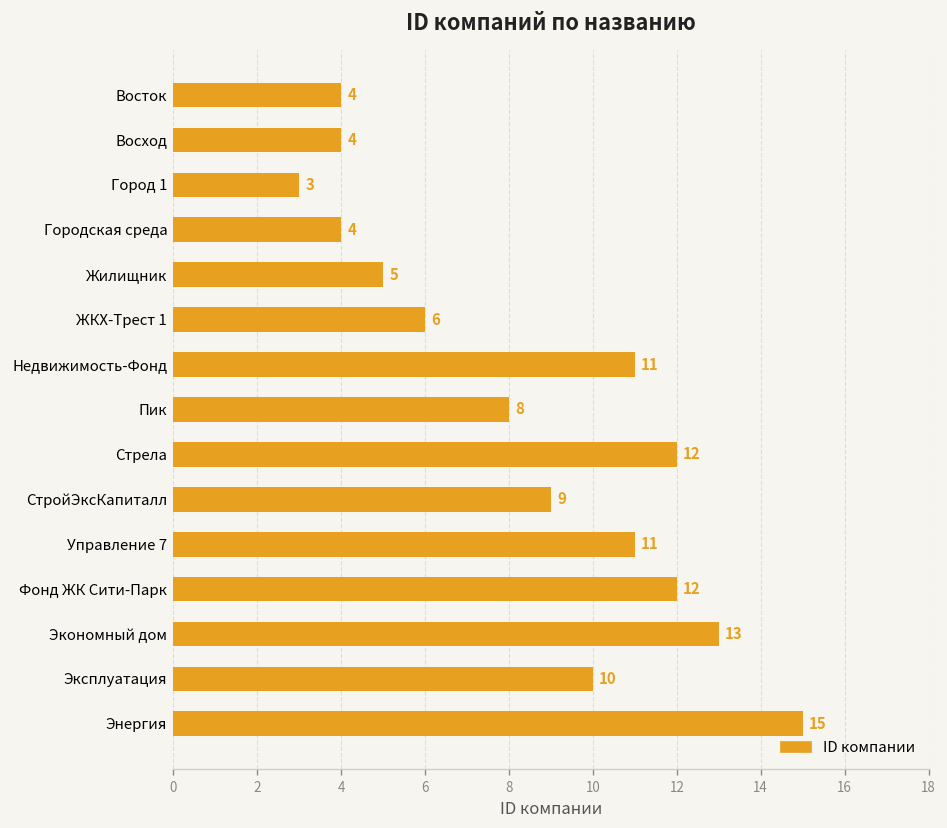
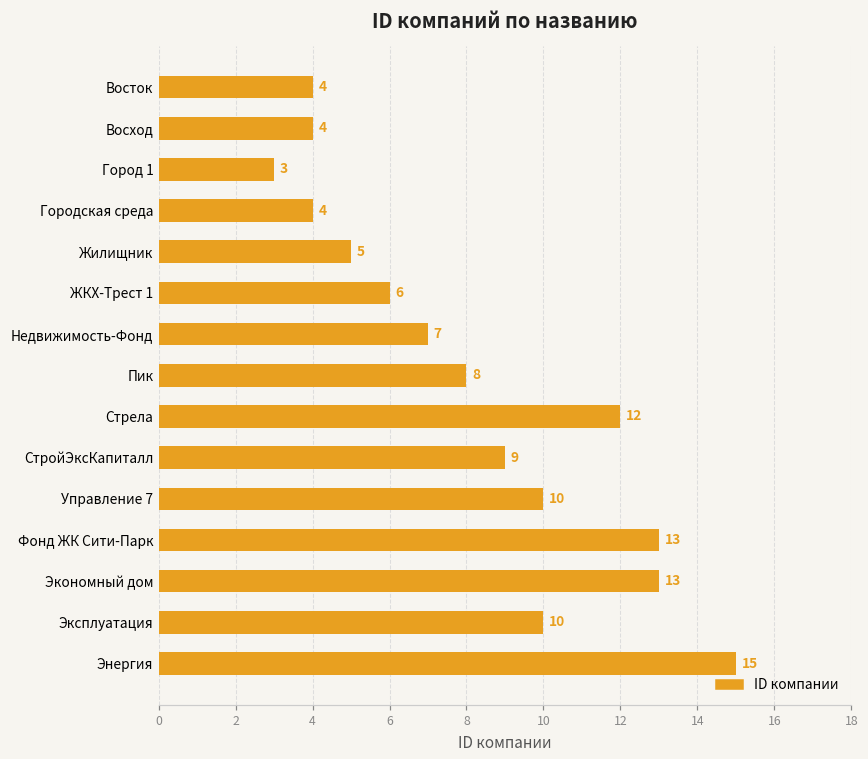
Недвижимость-Фонд: 11 -> 7
Управление 7: 11 -> 10
Фонд ЖК Сити-Парк: 12 -> 13
